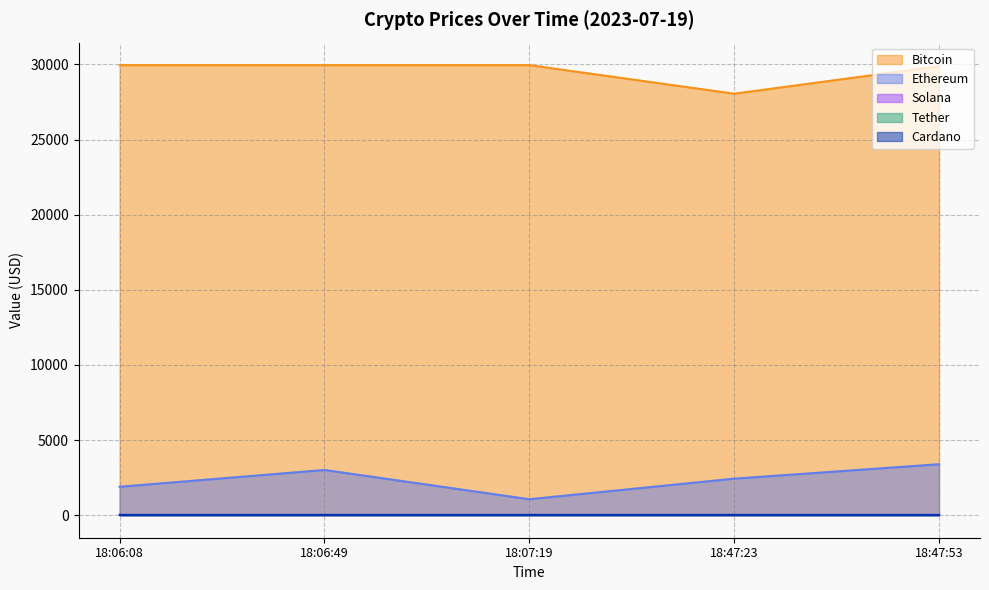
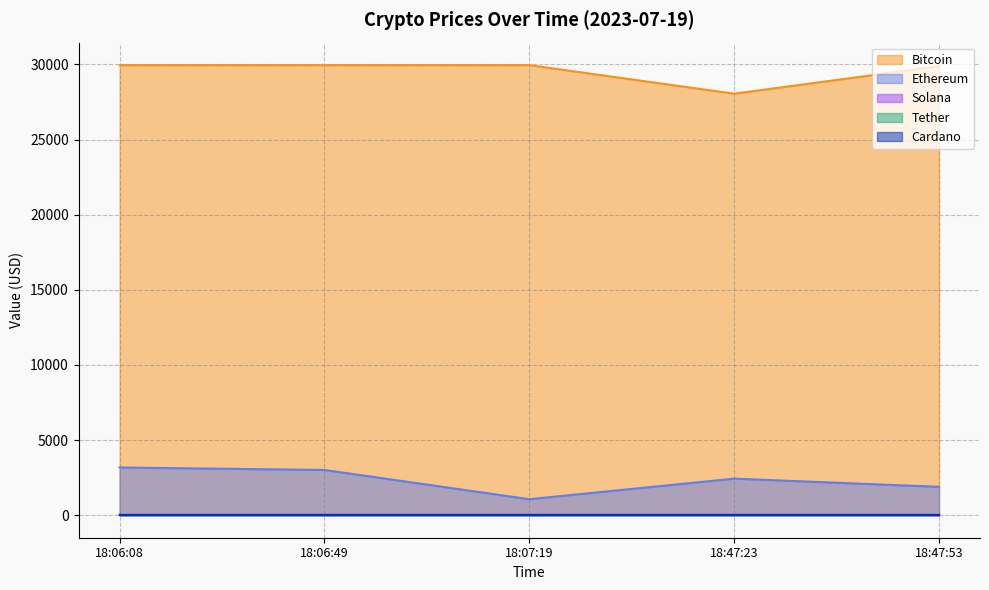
Ethereum, 18:06:08: 1900 -> 3200
Ethereum, 18:47:53: 3400 -> 1900
